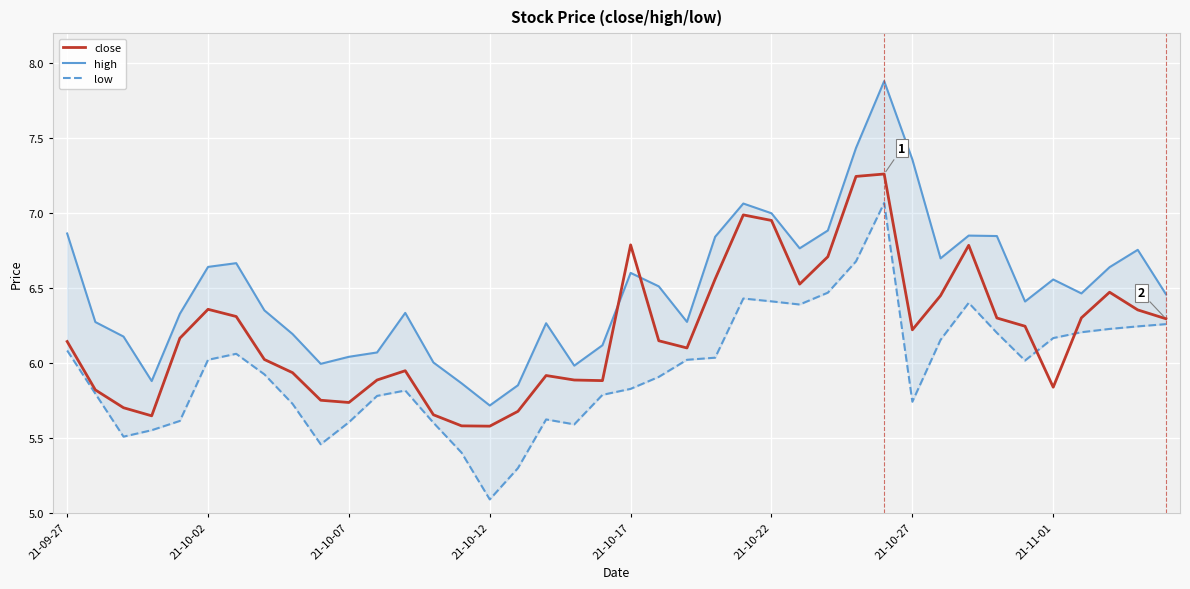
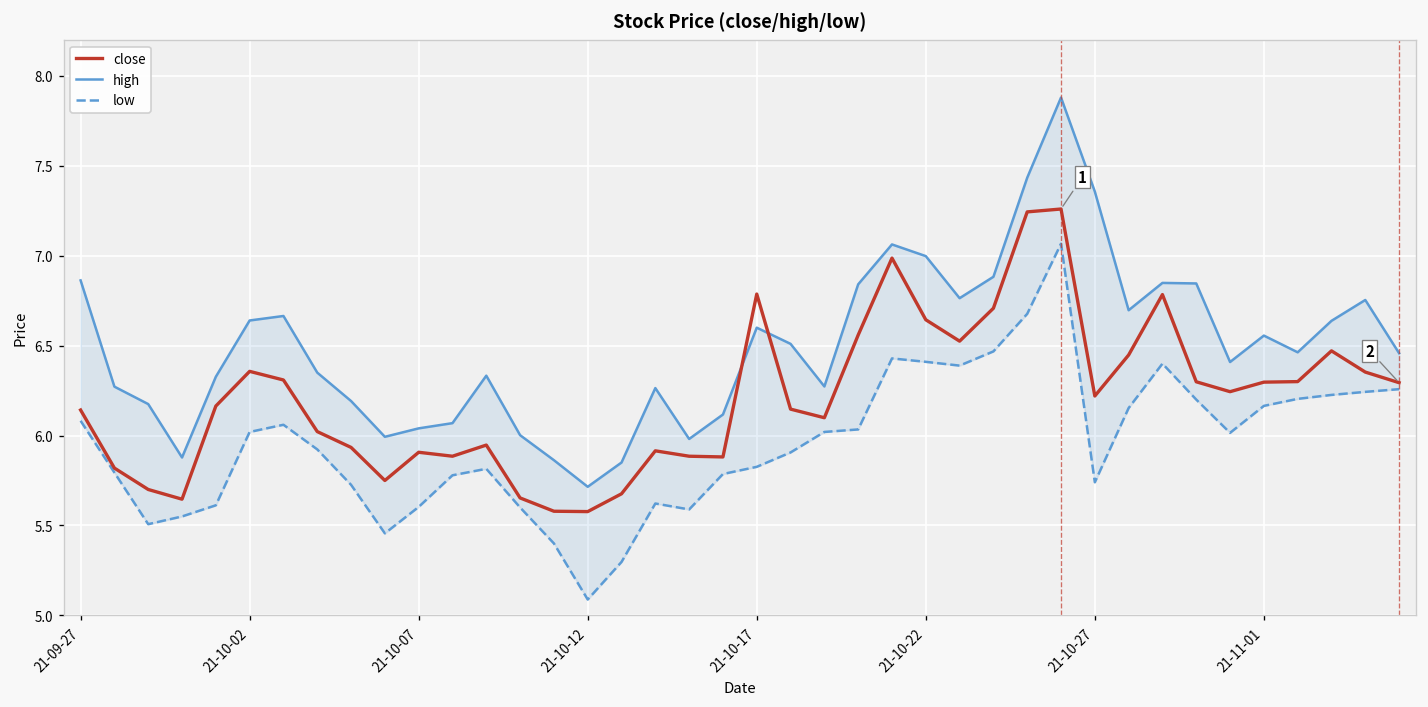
close, 21-10-07: 5.74 -> 5.91
close, 21-10-22: 6.95 -> 6.64
close, 21-11-01: 5.84 -> 6.30
